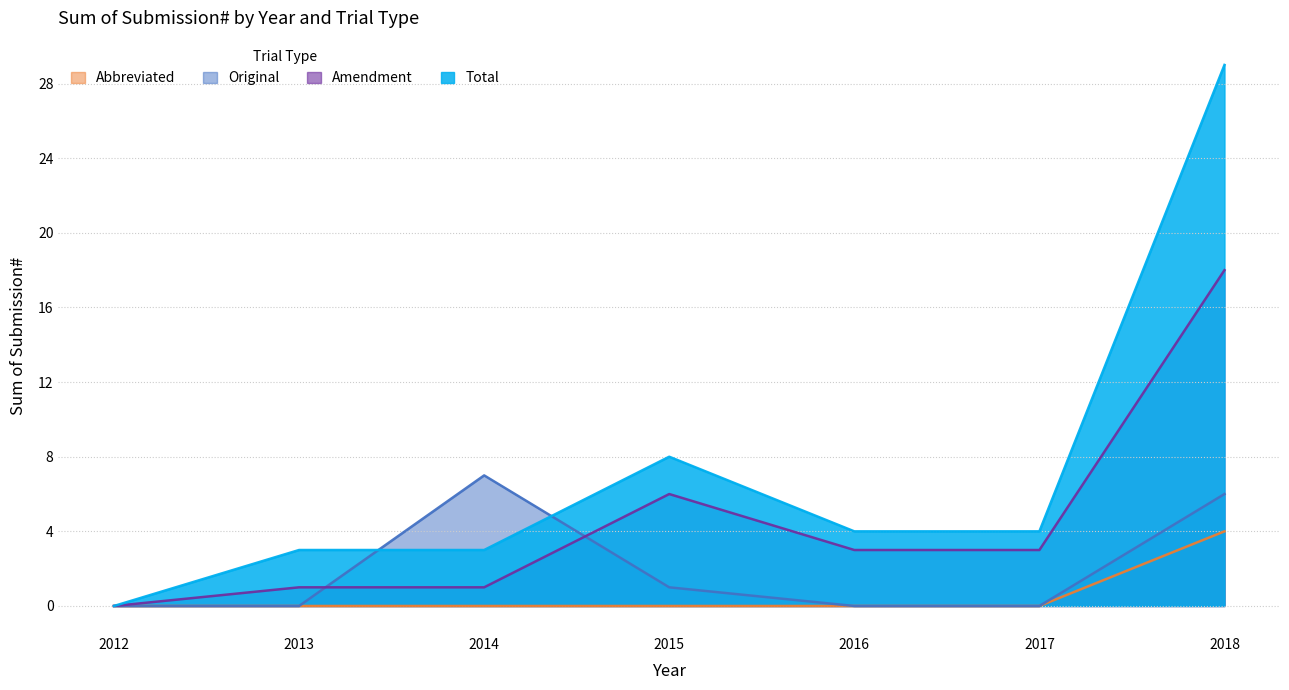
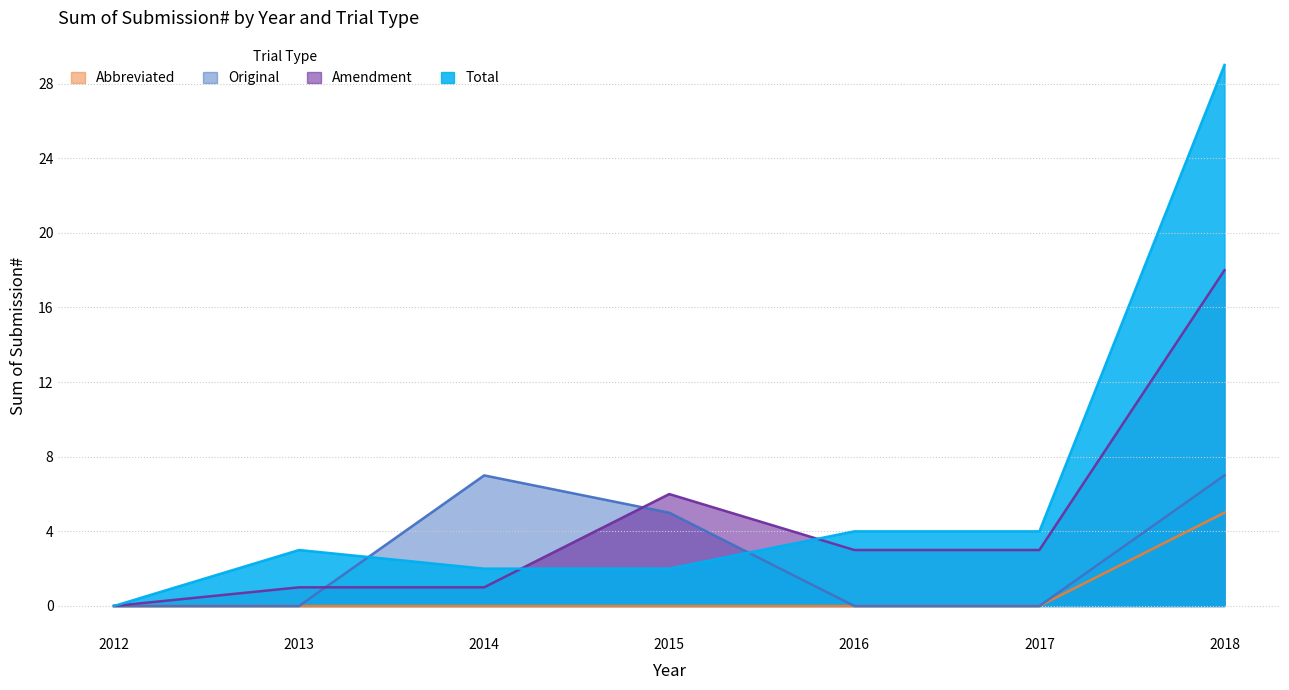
Total, 2014: 3 -> 2
Original, 2015: 1 -> 5
Total, 2015: 8 -> 2
Abbreviated, 2018: 4 -> 5
Original, 2018: 6 -> 7
